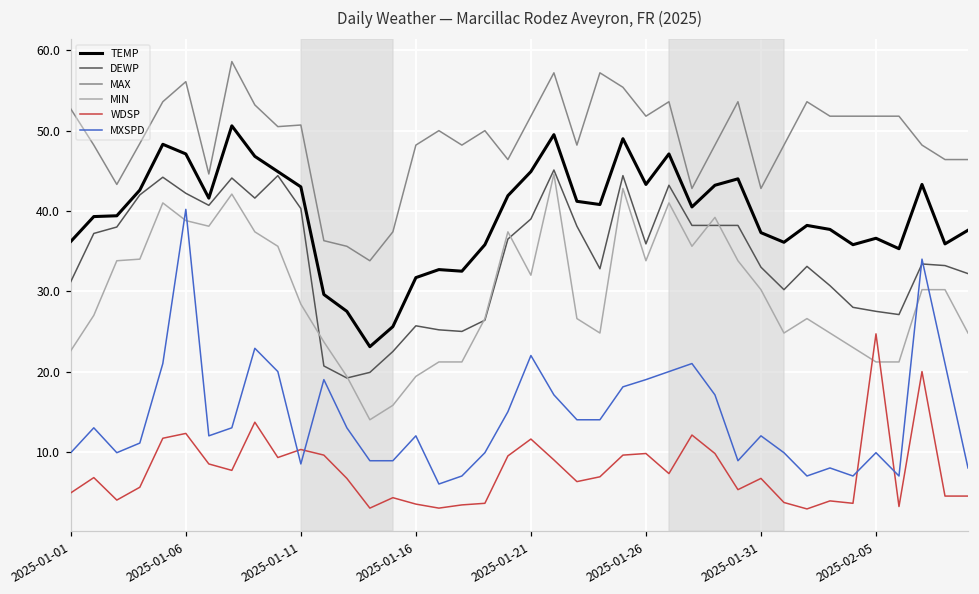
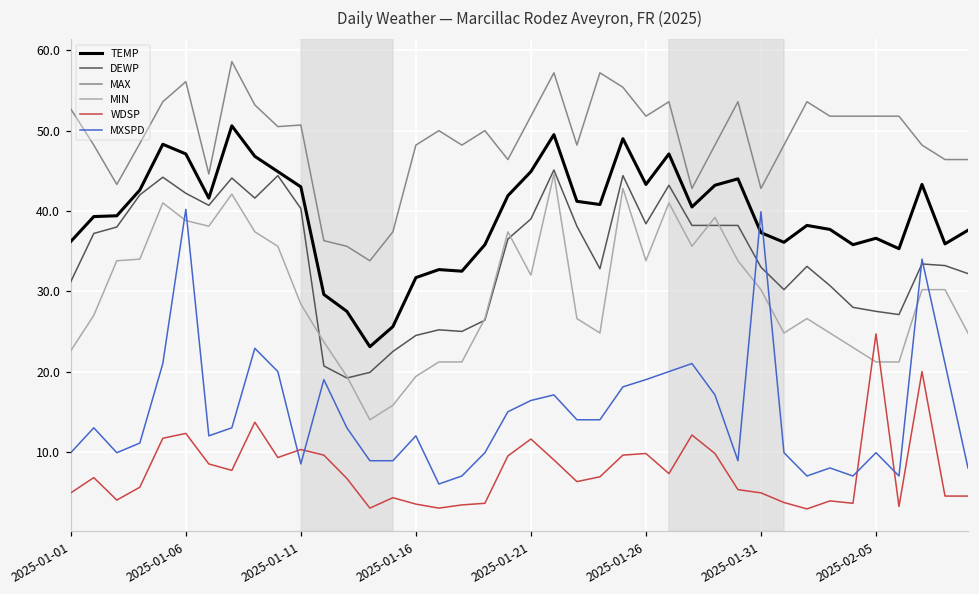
DEWP, 2025-01-16: 26 -> 25
MXSPD, 2025-01-21: 22 -> 16
DEWP, 2025-01-26: 36 -> 38
WDSP, 2025-01-31: 7 -> 5
MXSPD, 2025-01-31: 12 -> 40
